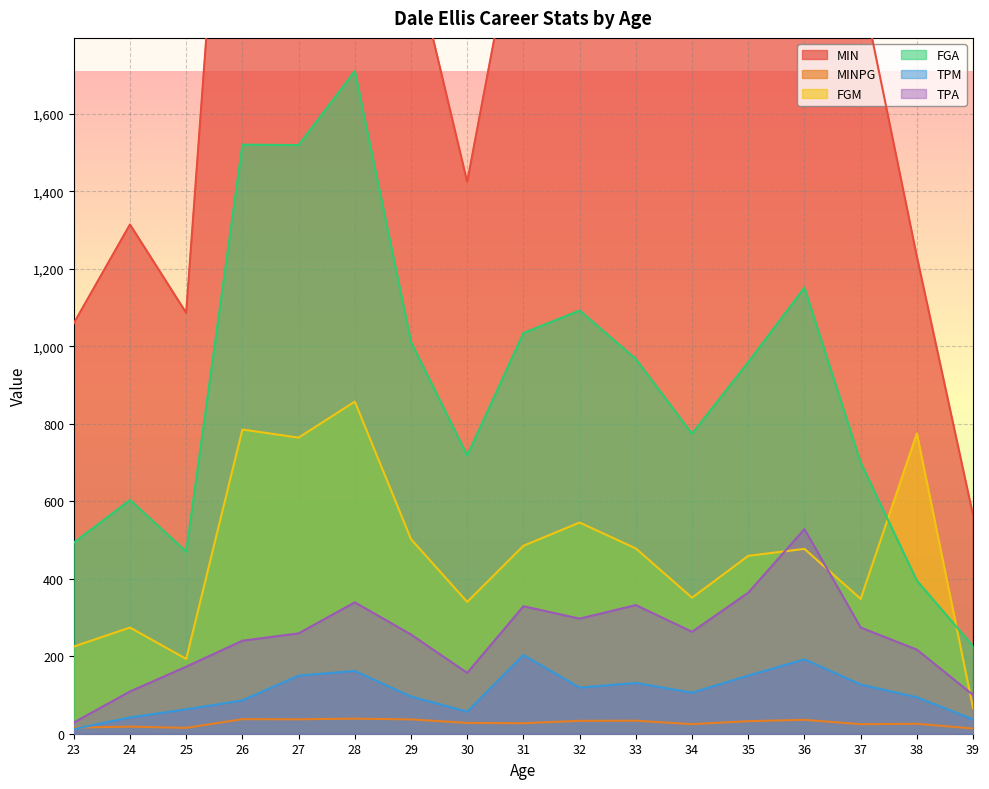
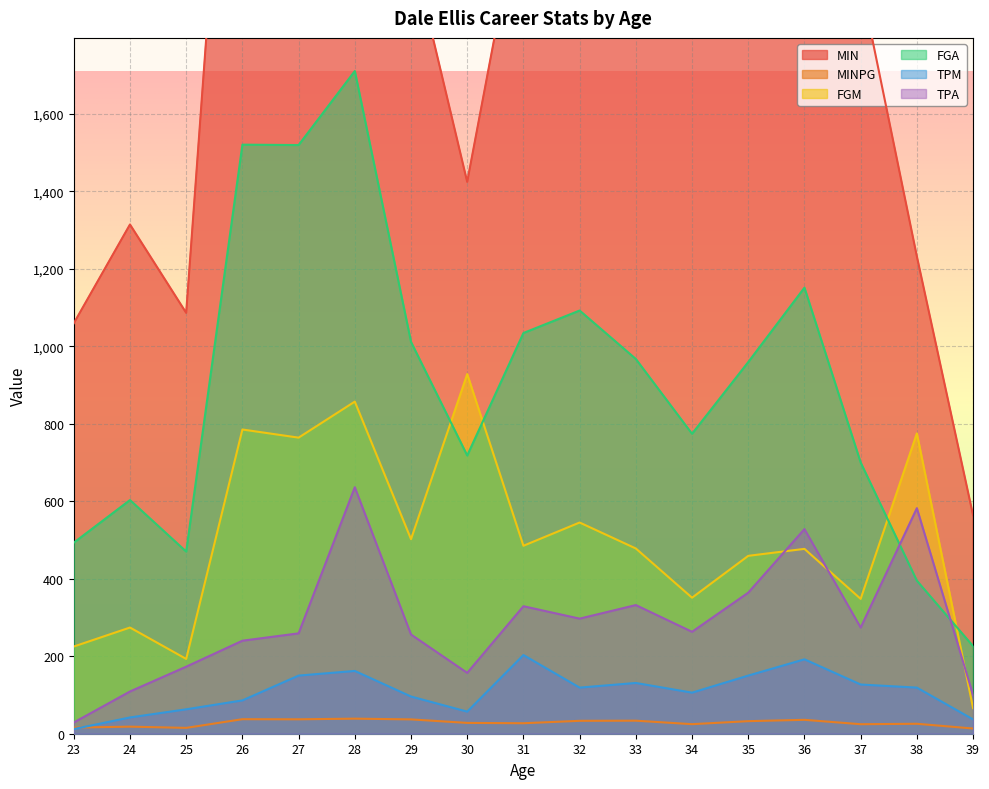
TPA, 28: 340 -> 640
FGM, 30: 340 -> 930
TPM, 38: 90 -> 120
TPA, 38: 220 -> 580
